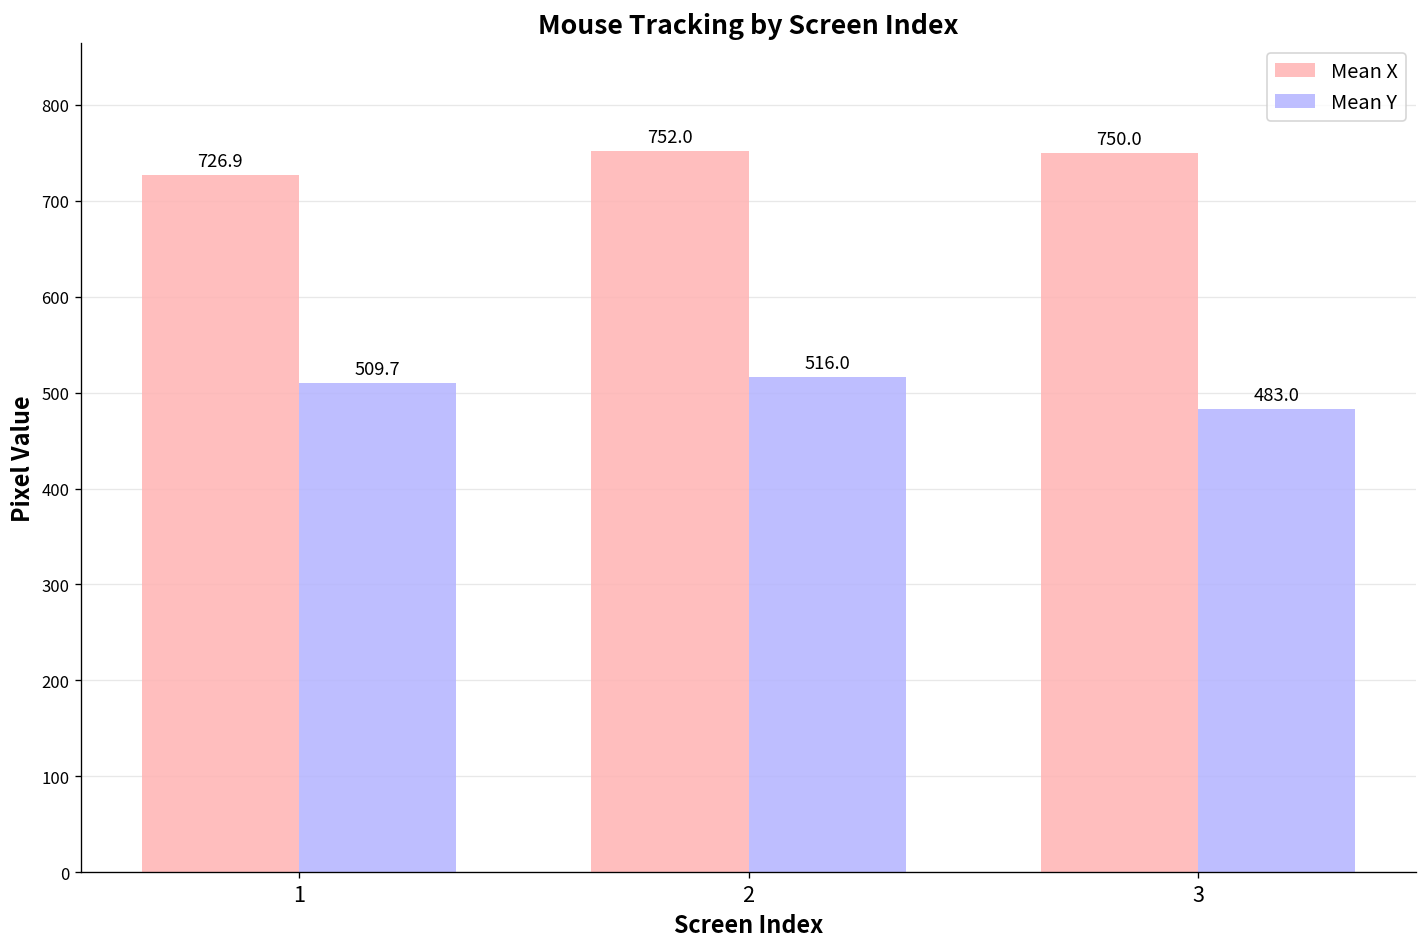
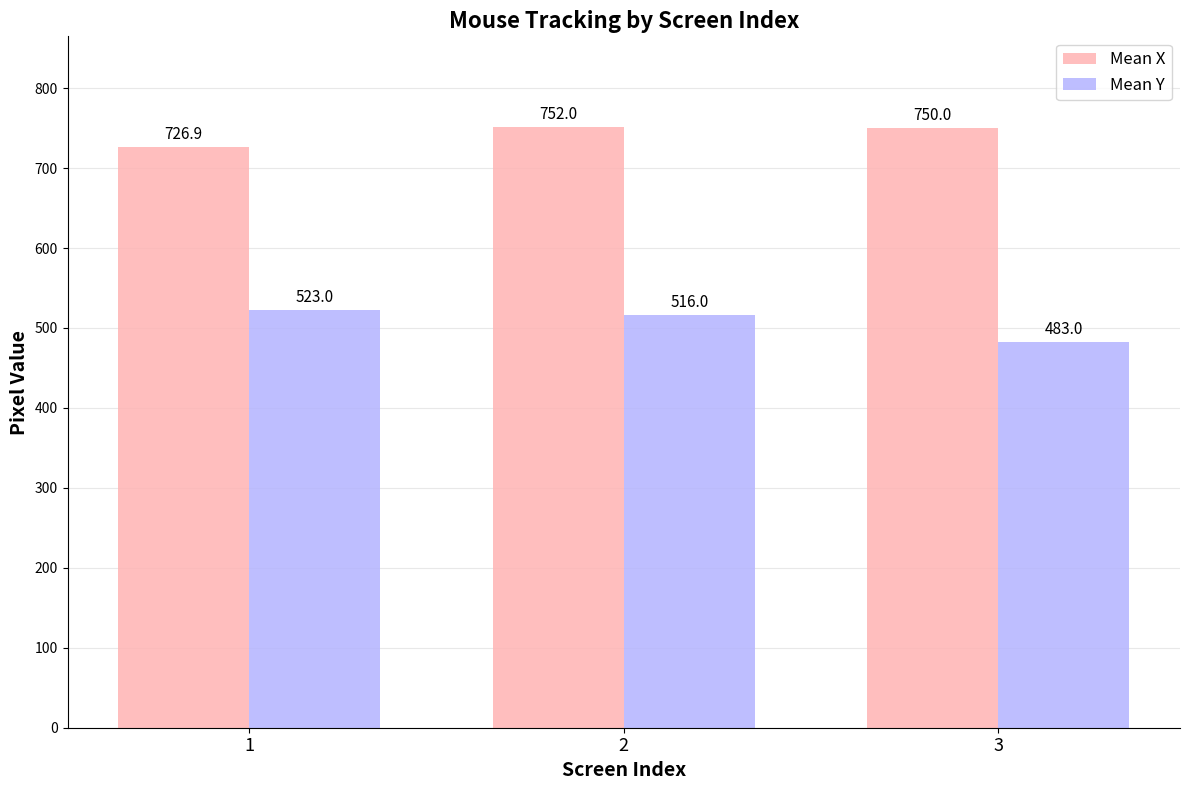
Mean Y, 1: 509.7 -> 523.0
